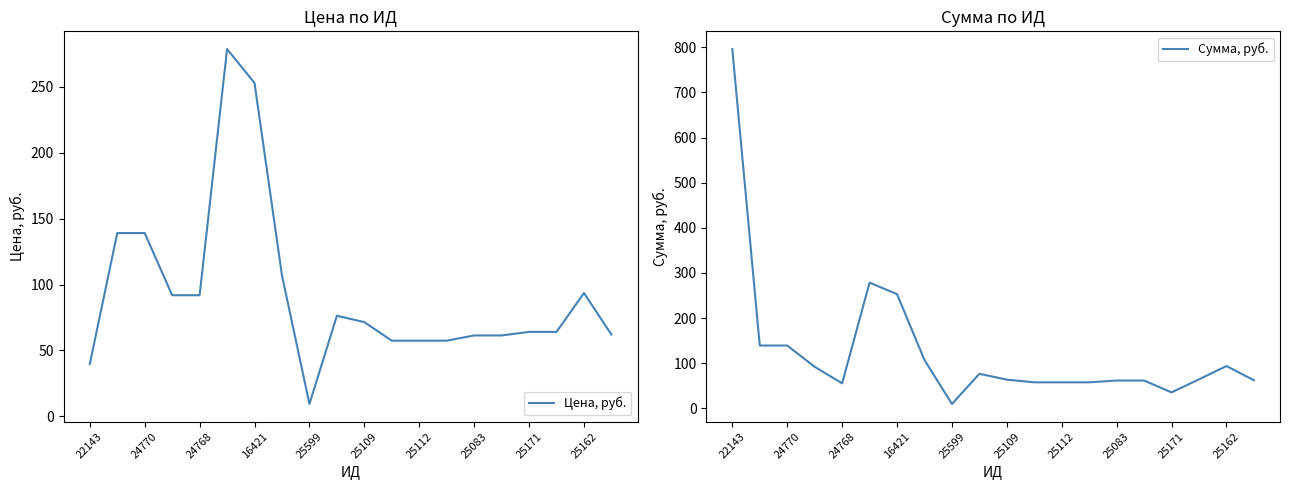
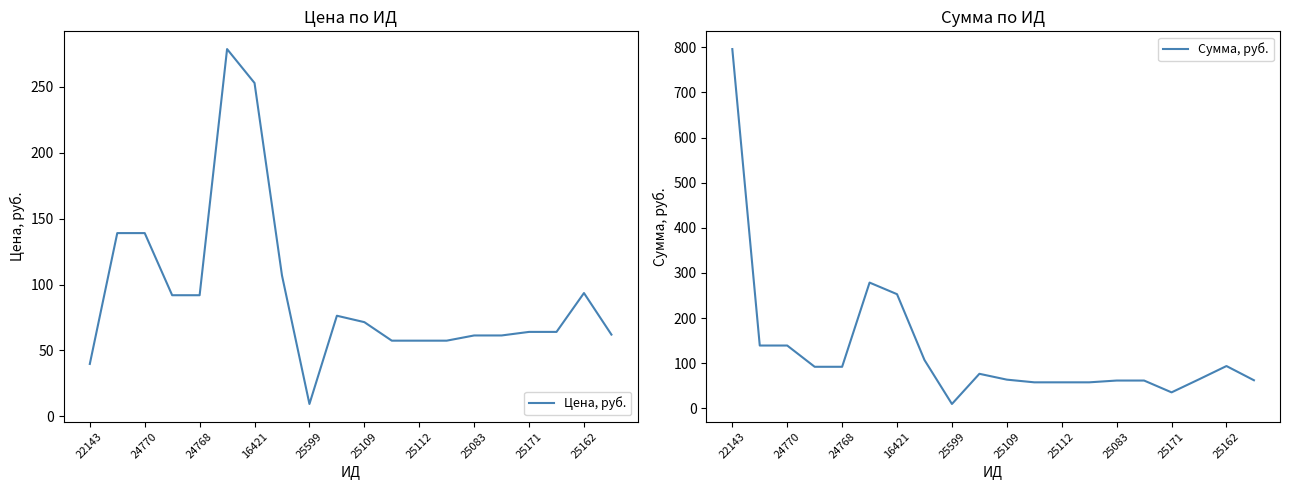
Сумма по ИД, 24768: 60 -> 90
